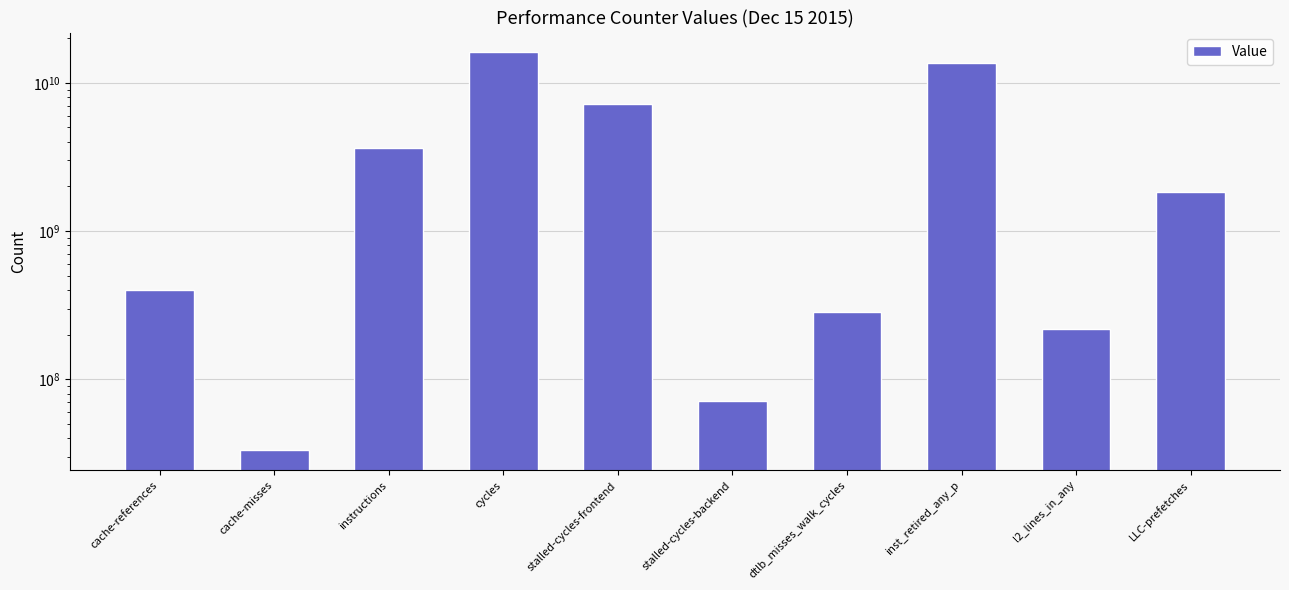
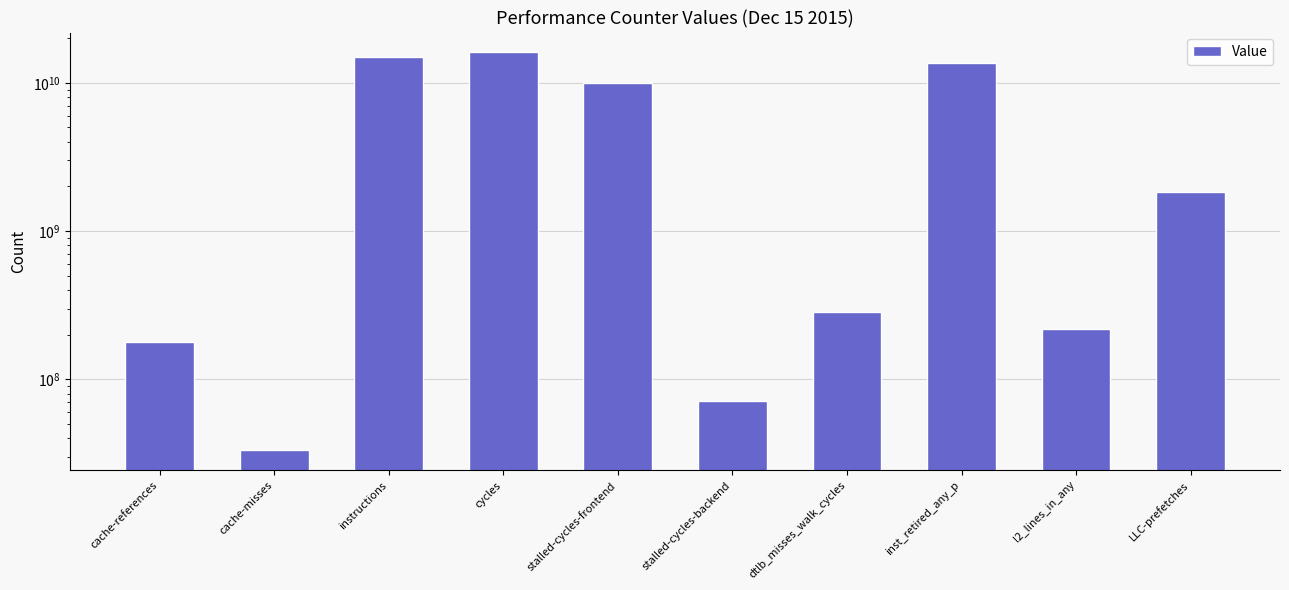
cache-references: 400000000 -> 180000000
instructions: 3600000000 -> 15000000000
stalled-cycles-frontend: 7000000000 -> 10000000000
